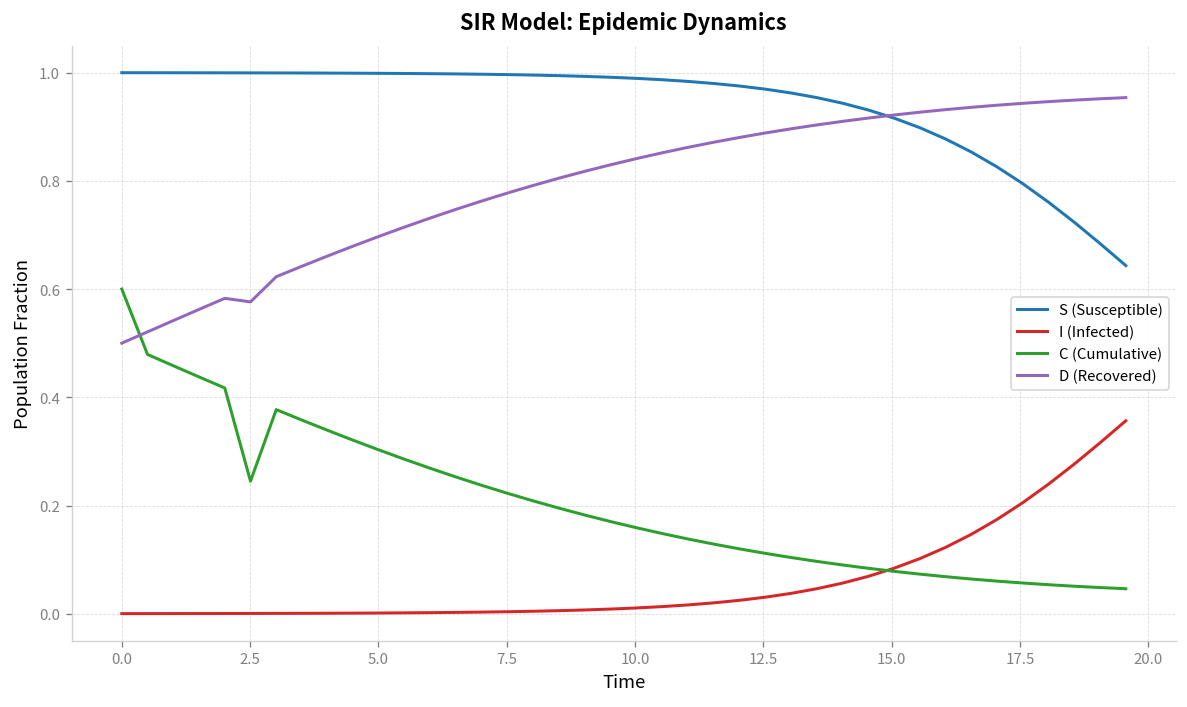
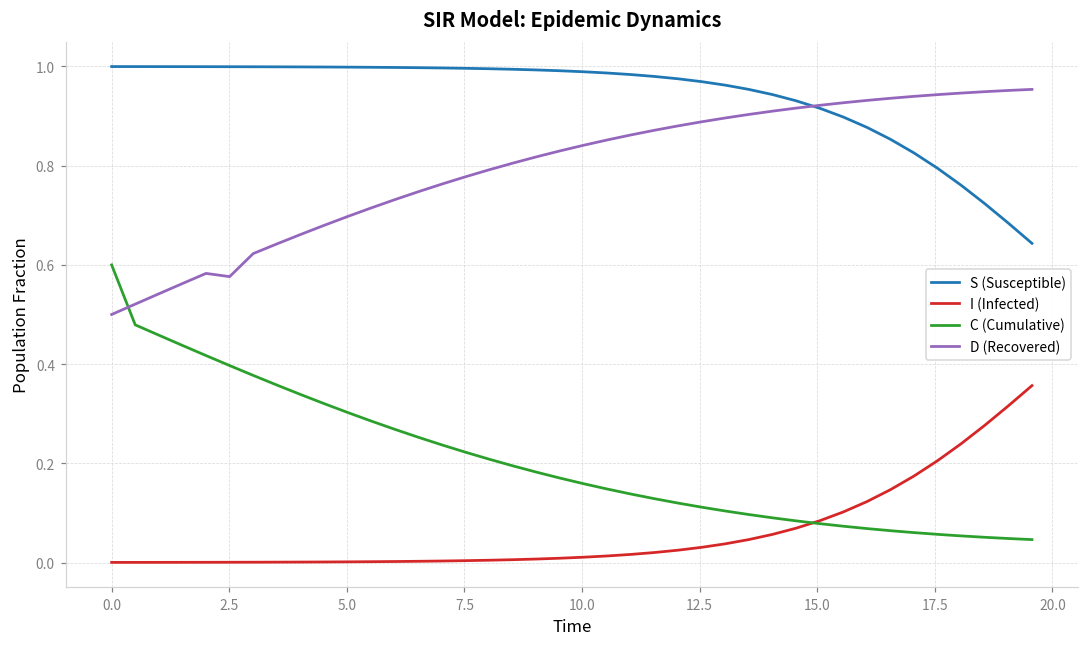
C (Cumulative), 2.5: 0.24 -> 0.40
